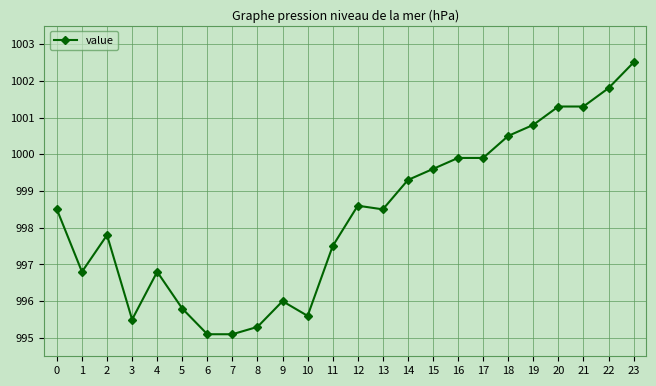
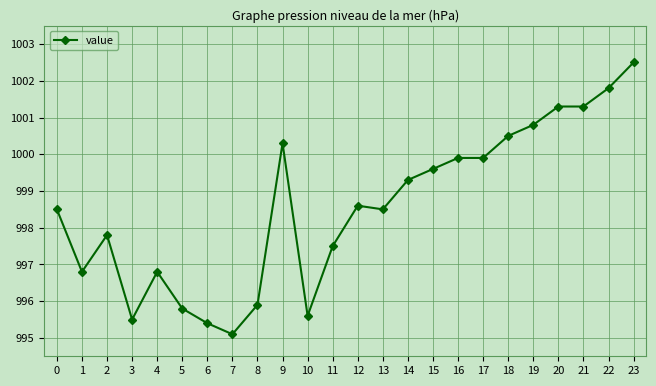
6: 995.1 -> 995.4
8: 995.3 -> 995.9
9: 996.0 -> 1000.3
